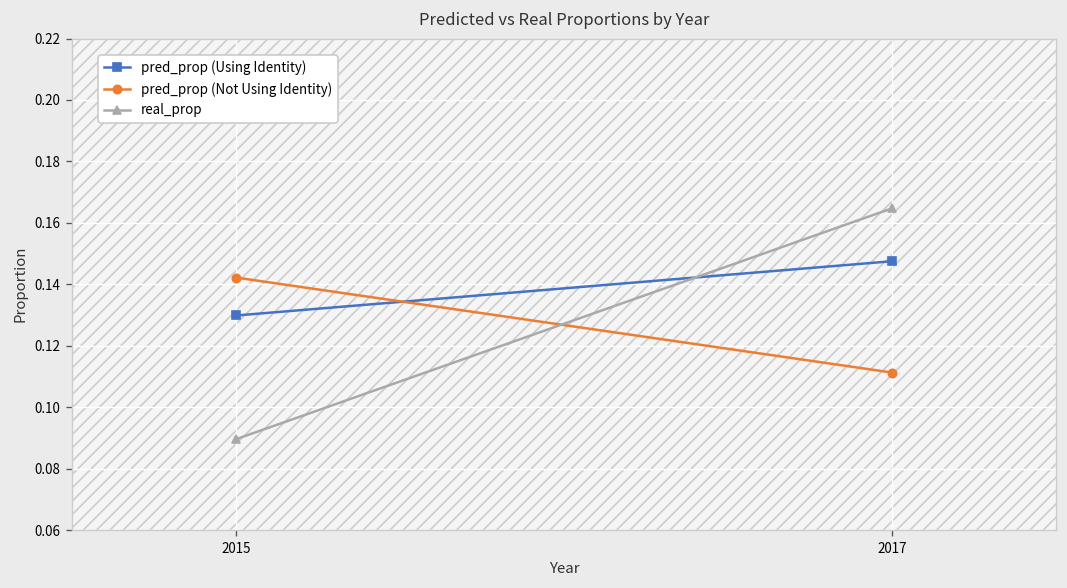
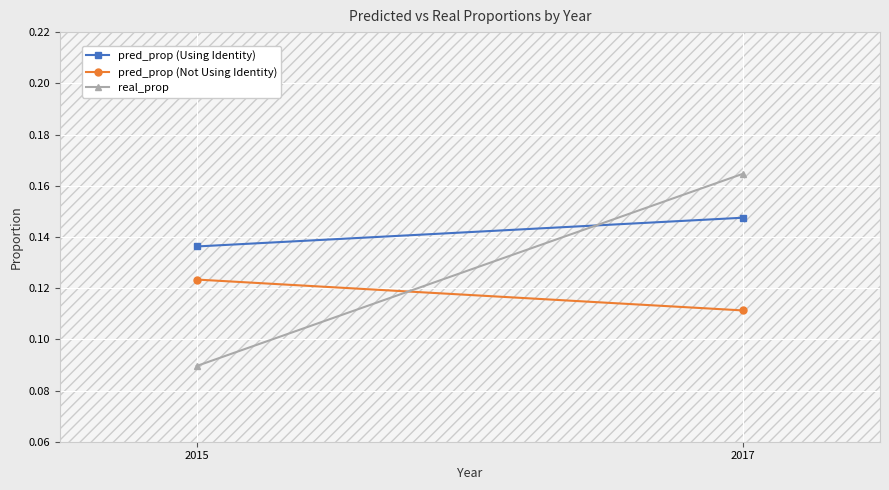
pred_prop (Using Identity), 2015: 0.130 -> 0.136
pred_prop (Not Using Identity), 2015: 0.142 -> 0.123
